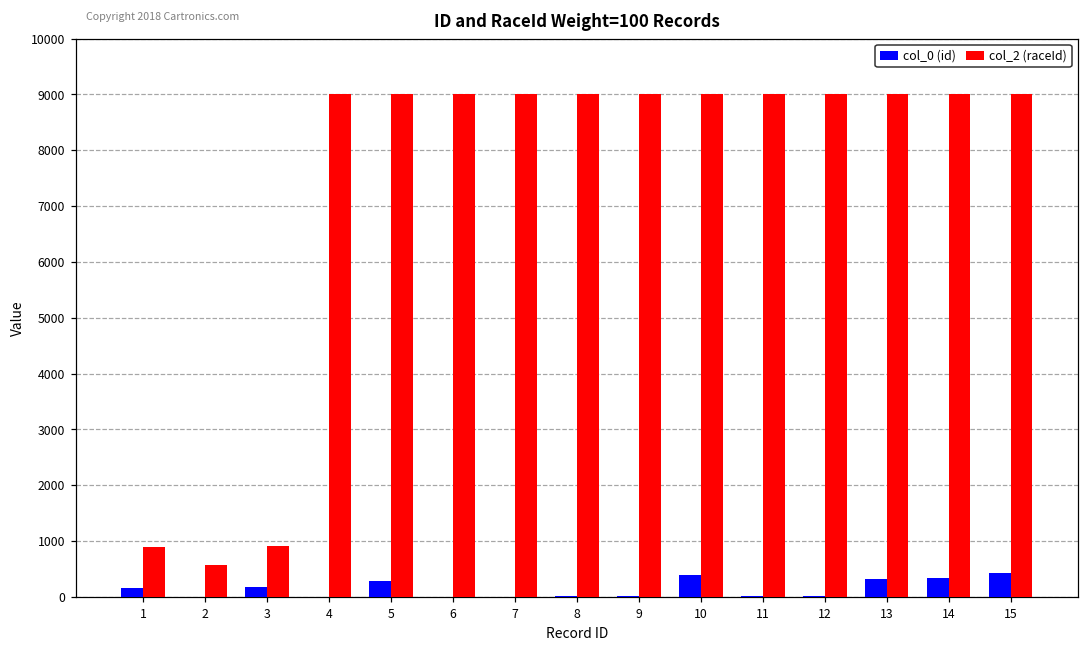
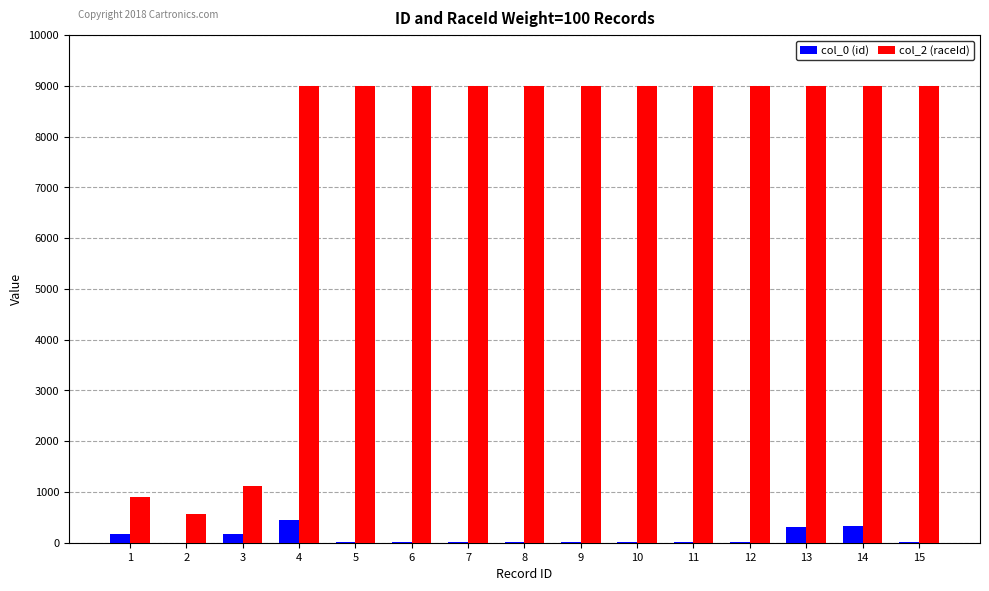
col_2 (raceId), 3: 900 -> 1100
col_0 (id), 4: 0 -> 400
col_0 (id), 5: 300 -> 0
col_0 (id), 10: 400 -> 0
col_0 (id), 15: 400 -> 0
